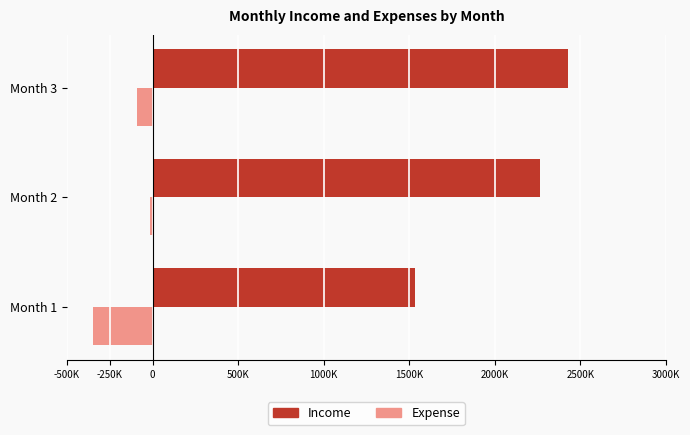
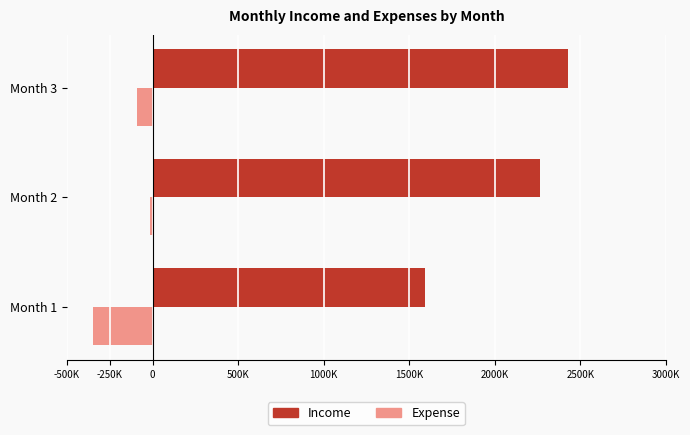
Income, Month 1: 1530000 -> 1590000
